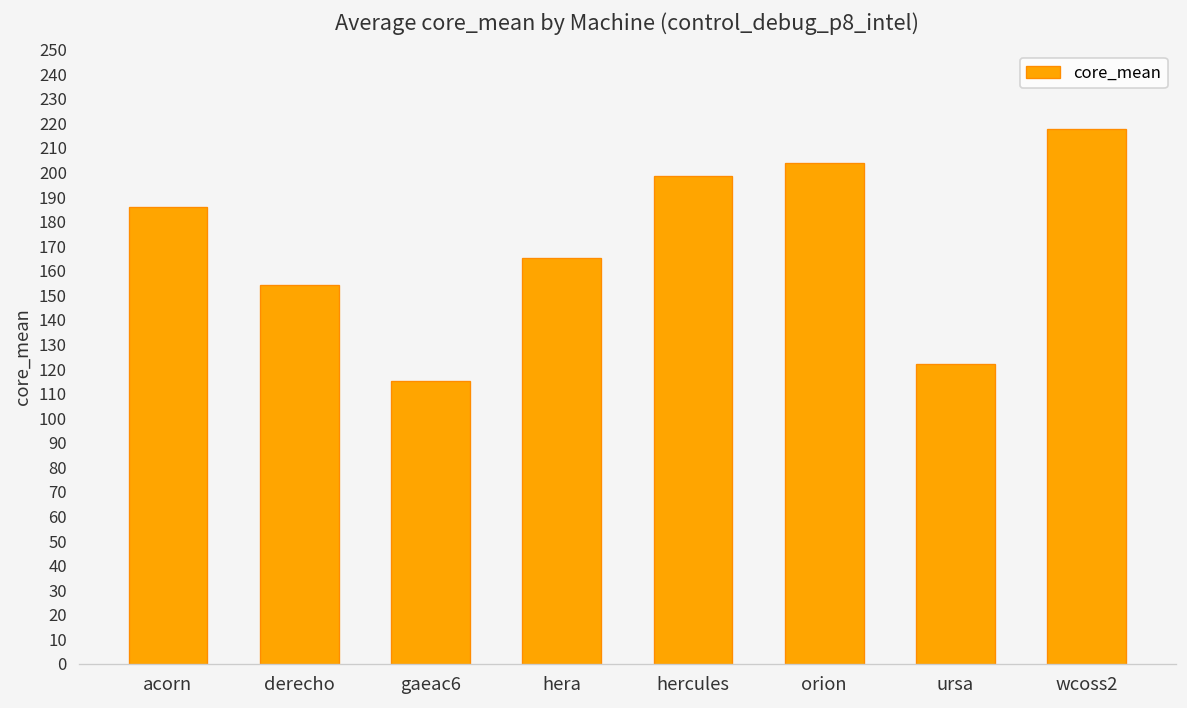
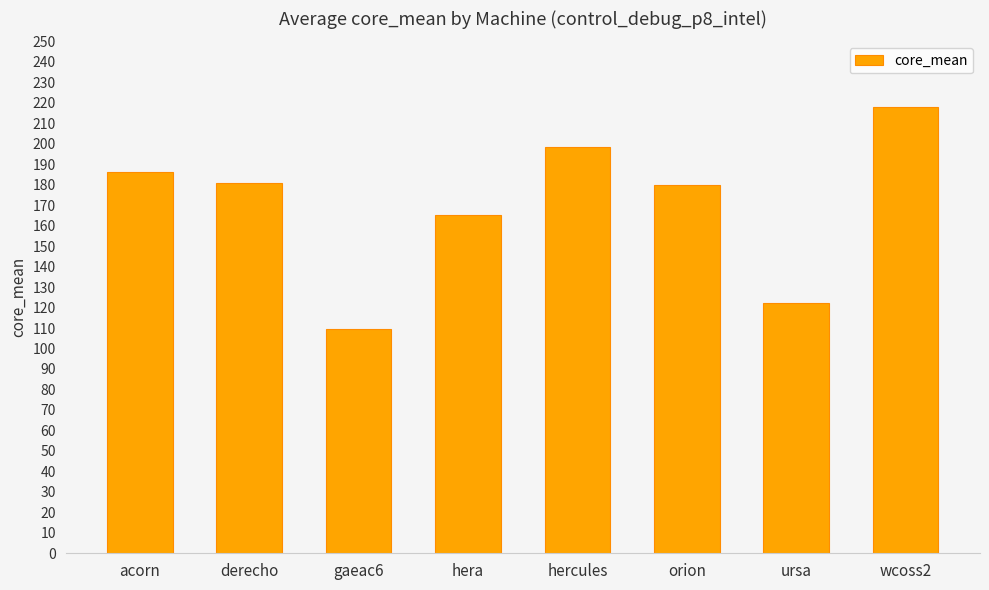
derecho: 154 -> 181
gaeac6: 115 -> 109
orion: 204 -> 180
